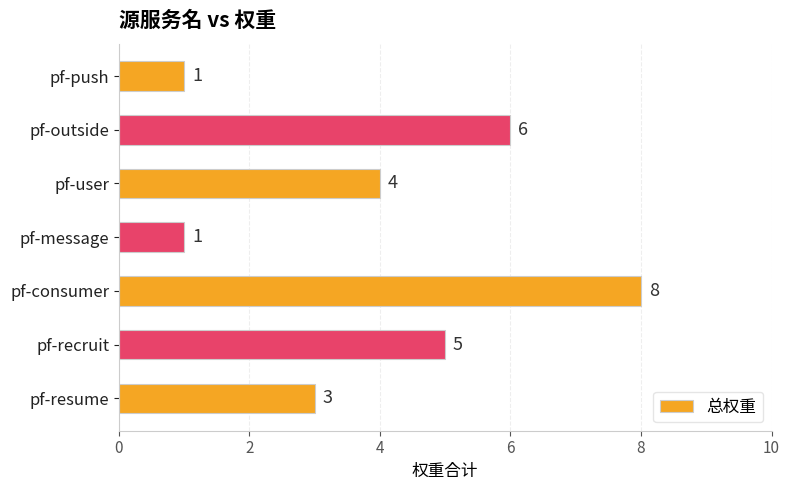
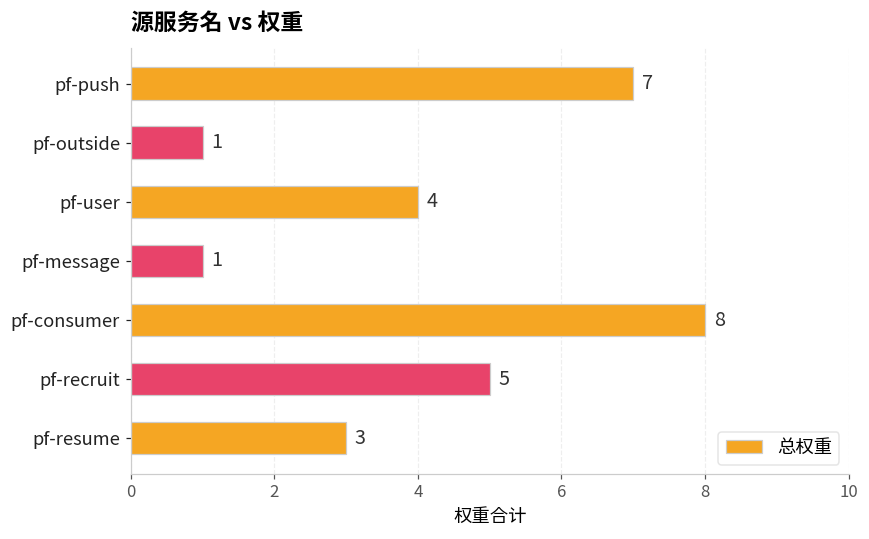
pf-push: 1 -> 7
pf-outside: 6 -> 1
